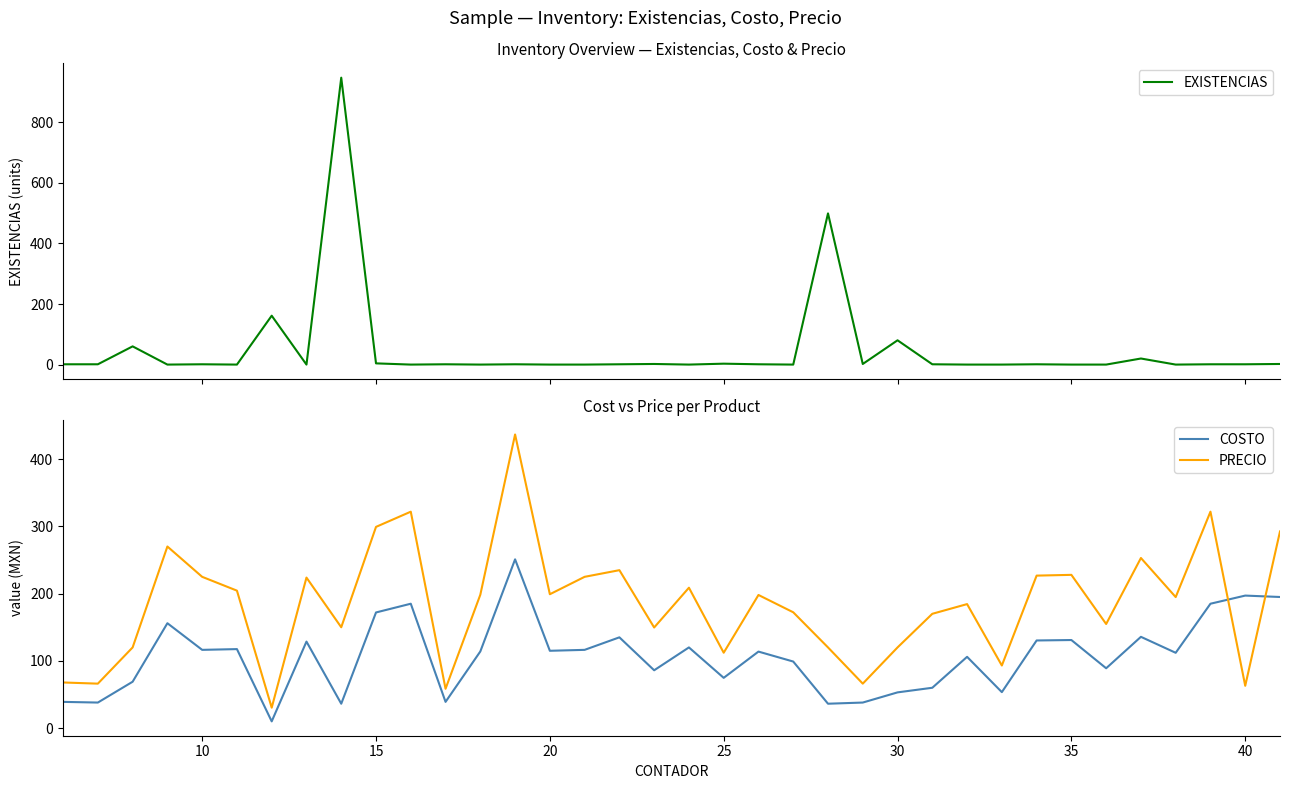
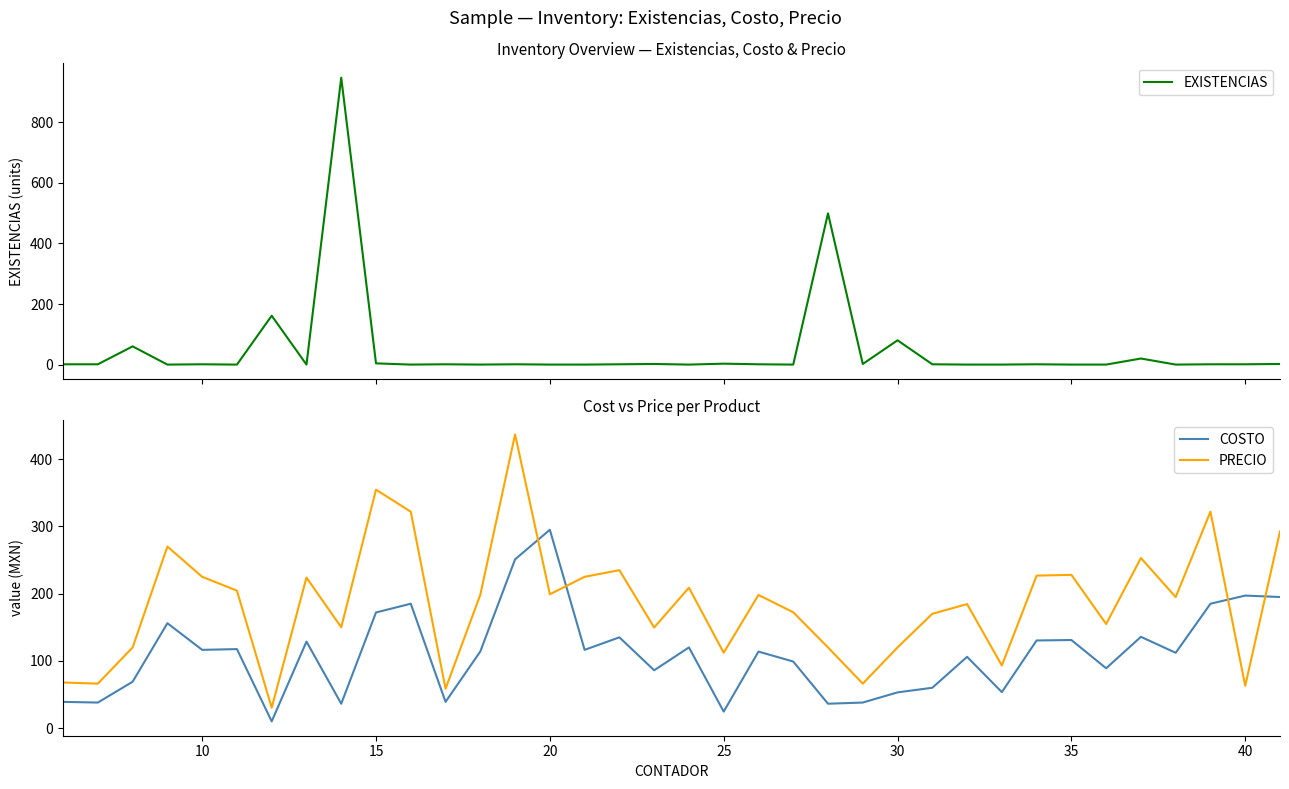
Cost vs Price per Product, PRECIO, 15: 300 -> 350
Cost vs Price per Product, COSTO, 20: 120 -> 300
Cost vs Price per Product, COSTO, 25: 70 -> 20
